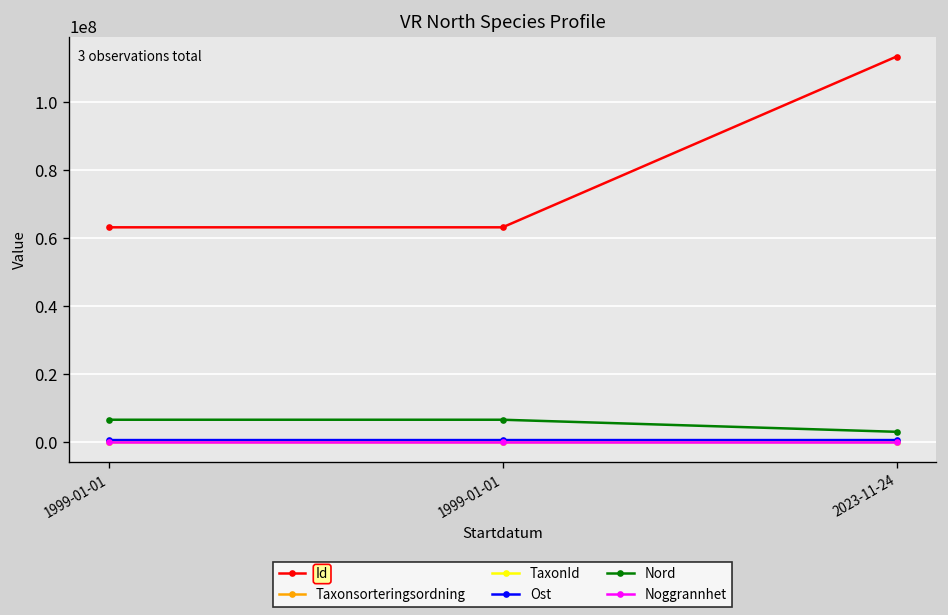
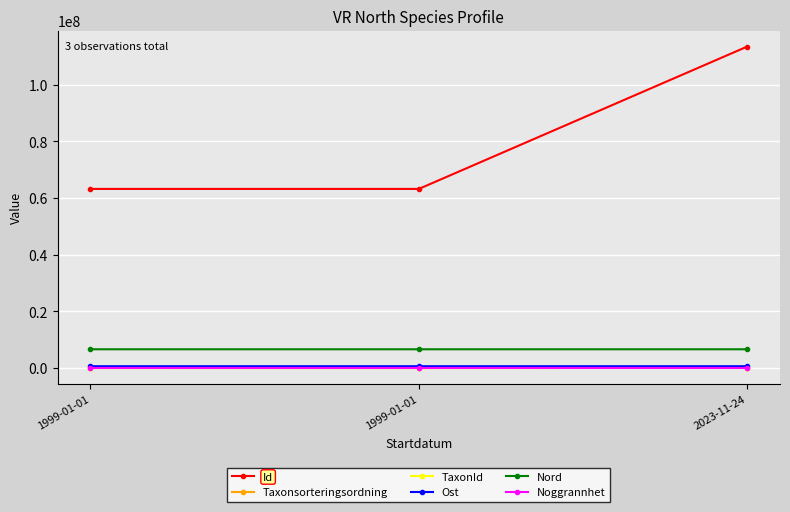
Nord, 2023-11-24: 3000000 -> 7000000
